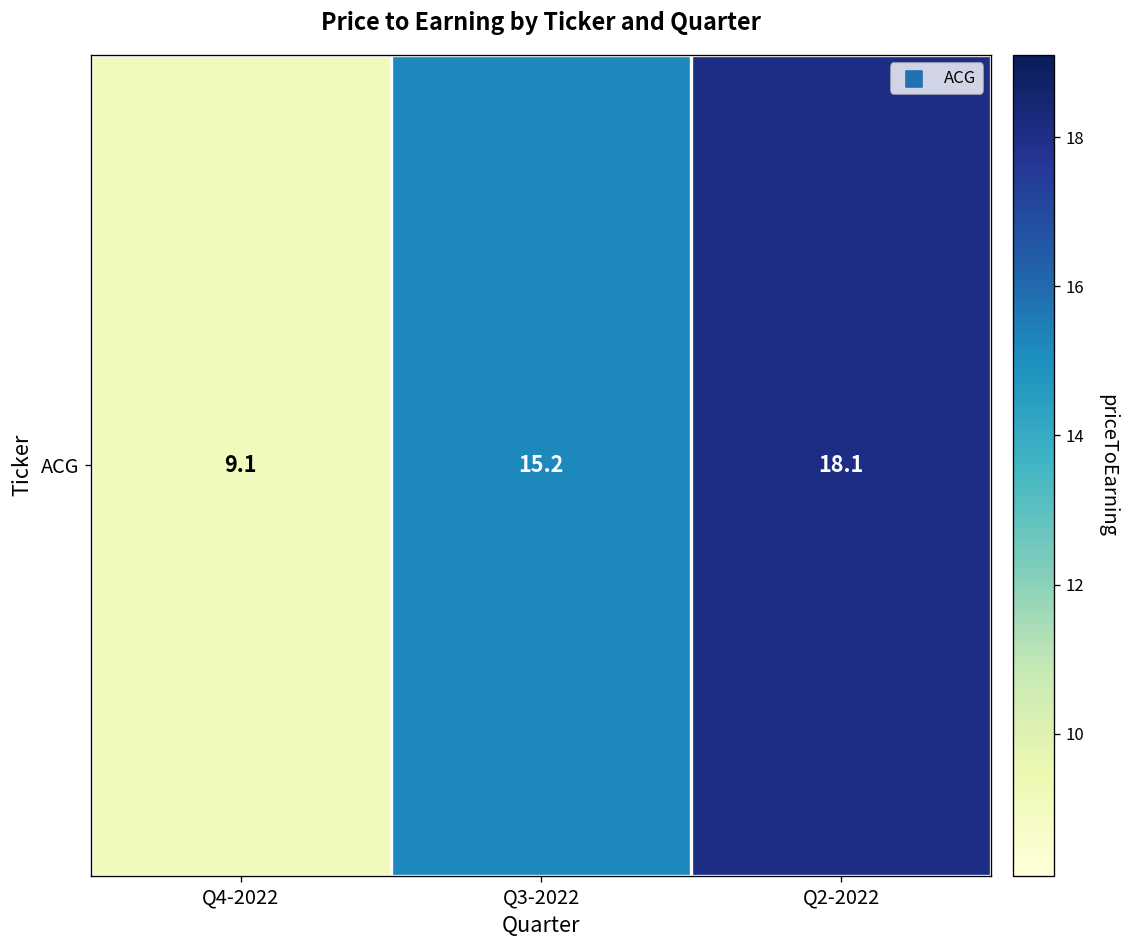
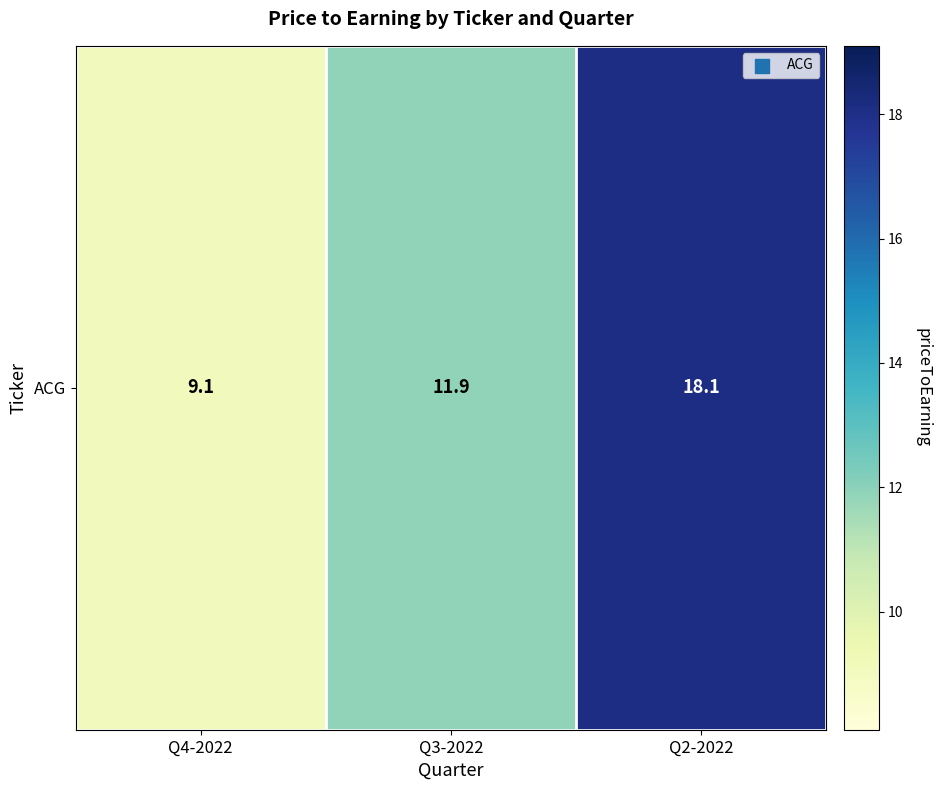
ACG, Q3-2022: 15.2 -> 11.9
